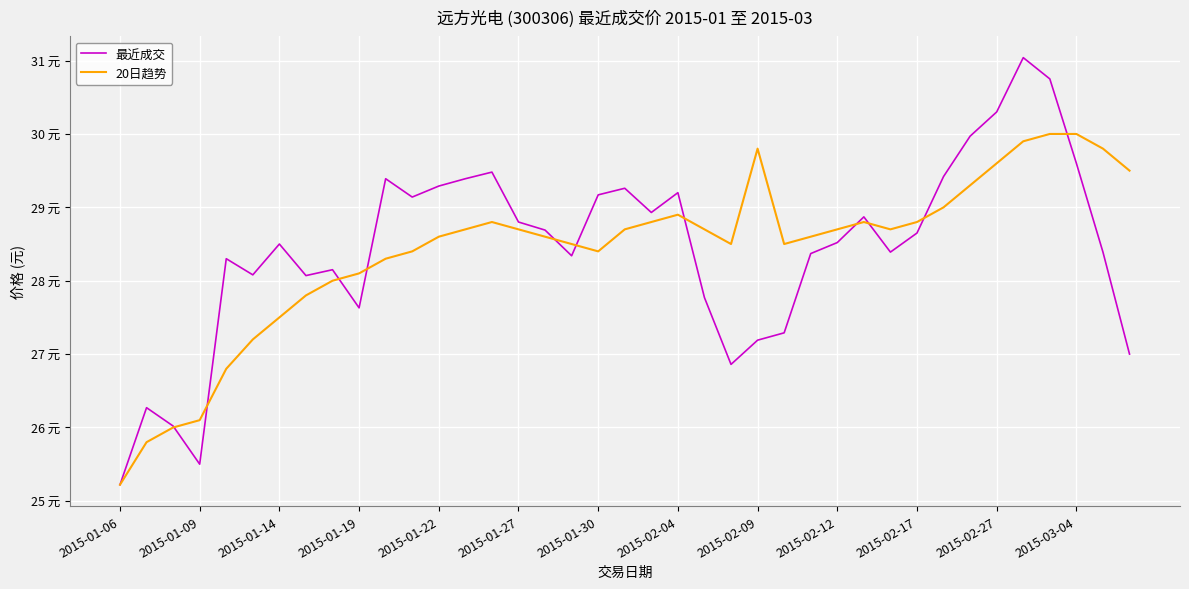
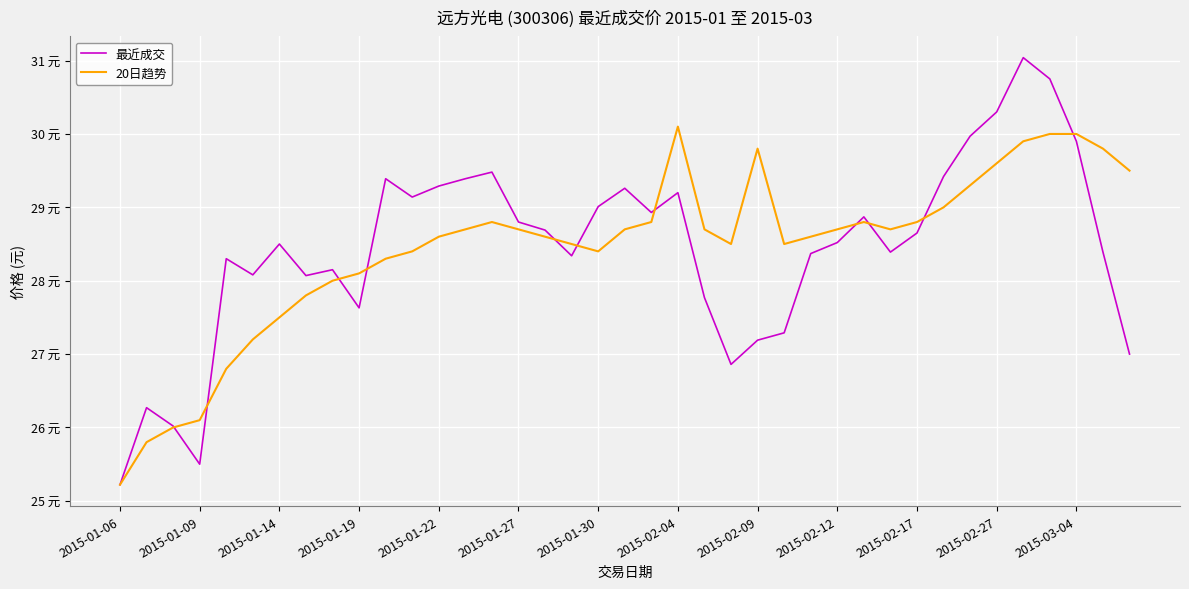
最近成交, 2015-01-30: 29.2 元 -> 29.0 元
20日趋势, 2015-02-04: 28.9 元 -> 30.1 元
最近成交, 2015-03-04: 29.6 元 -> 29.9 元
